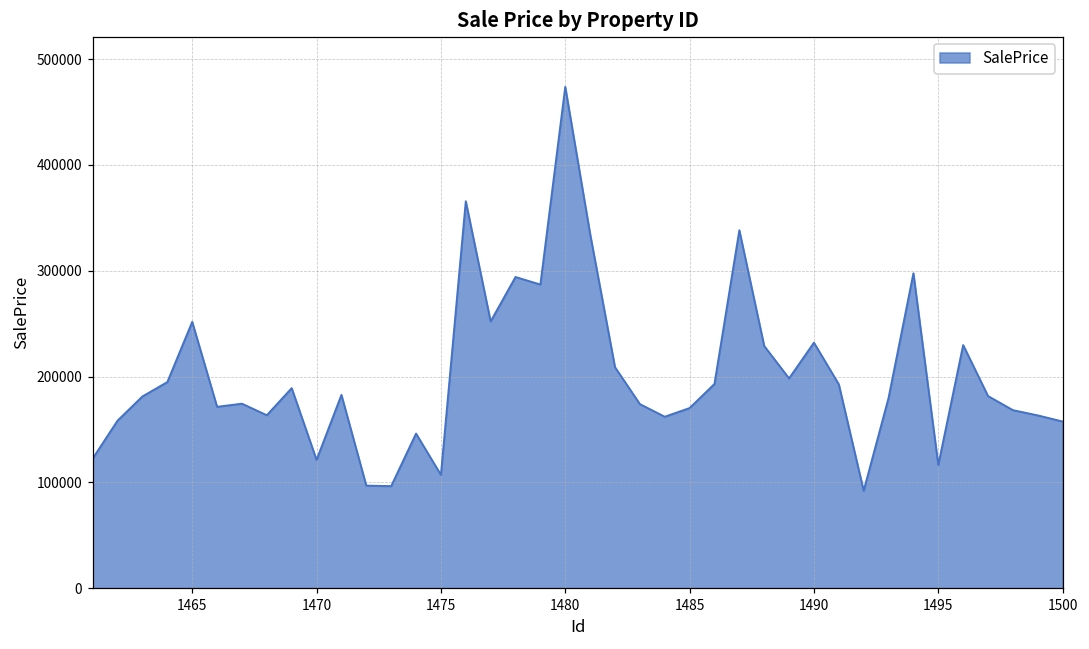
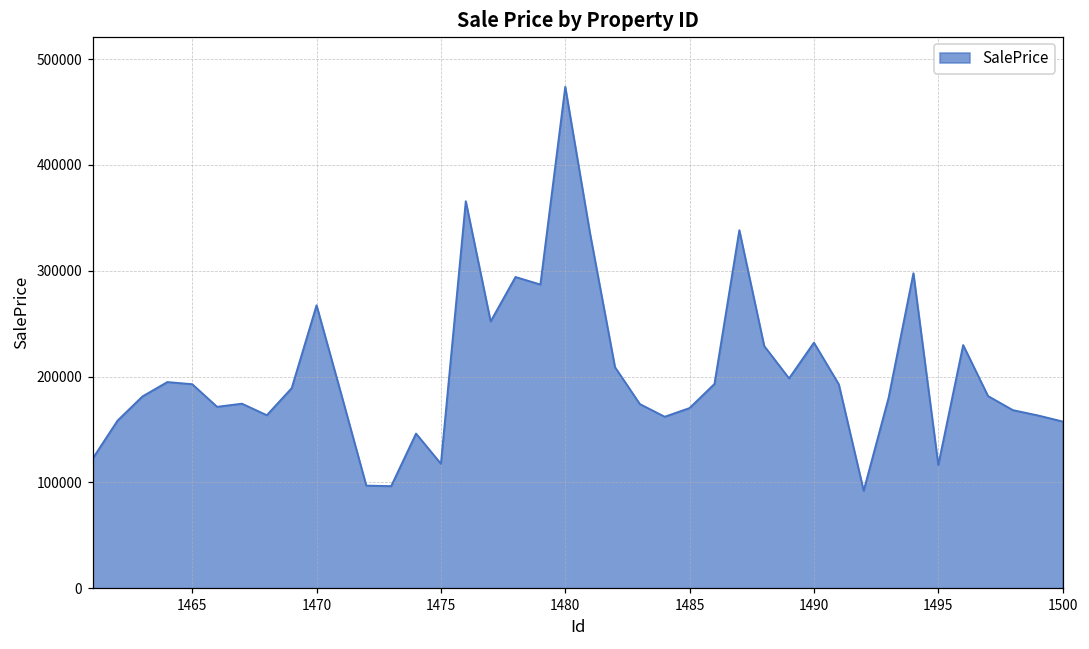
1465: 250000 -> 190000
1470: 120000 -> 270000
1475: 110000 -> 120000
